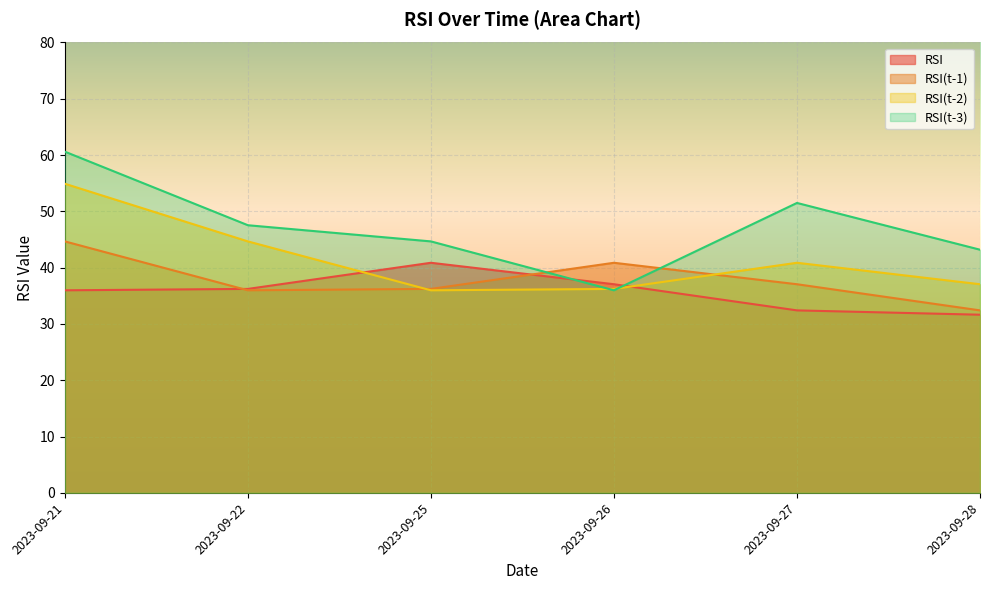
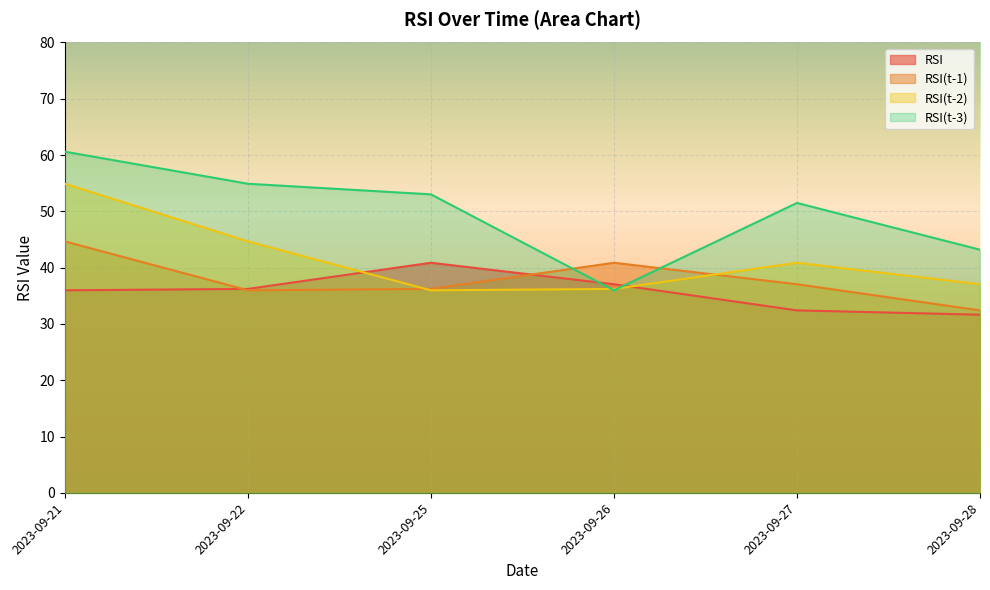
RSI(t-3), 2023-09-22: 48 -> 55
RSI(t-3), 2023-09-25: 45 -> 53
